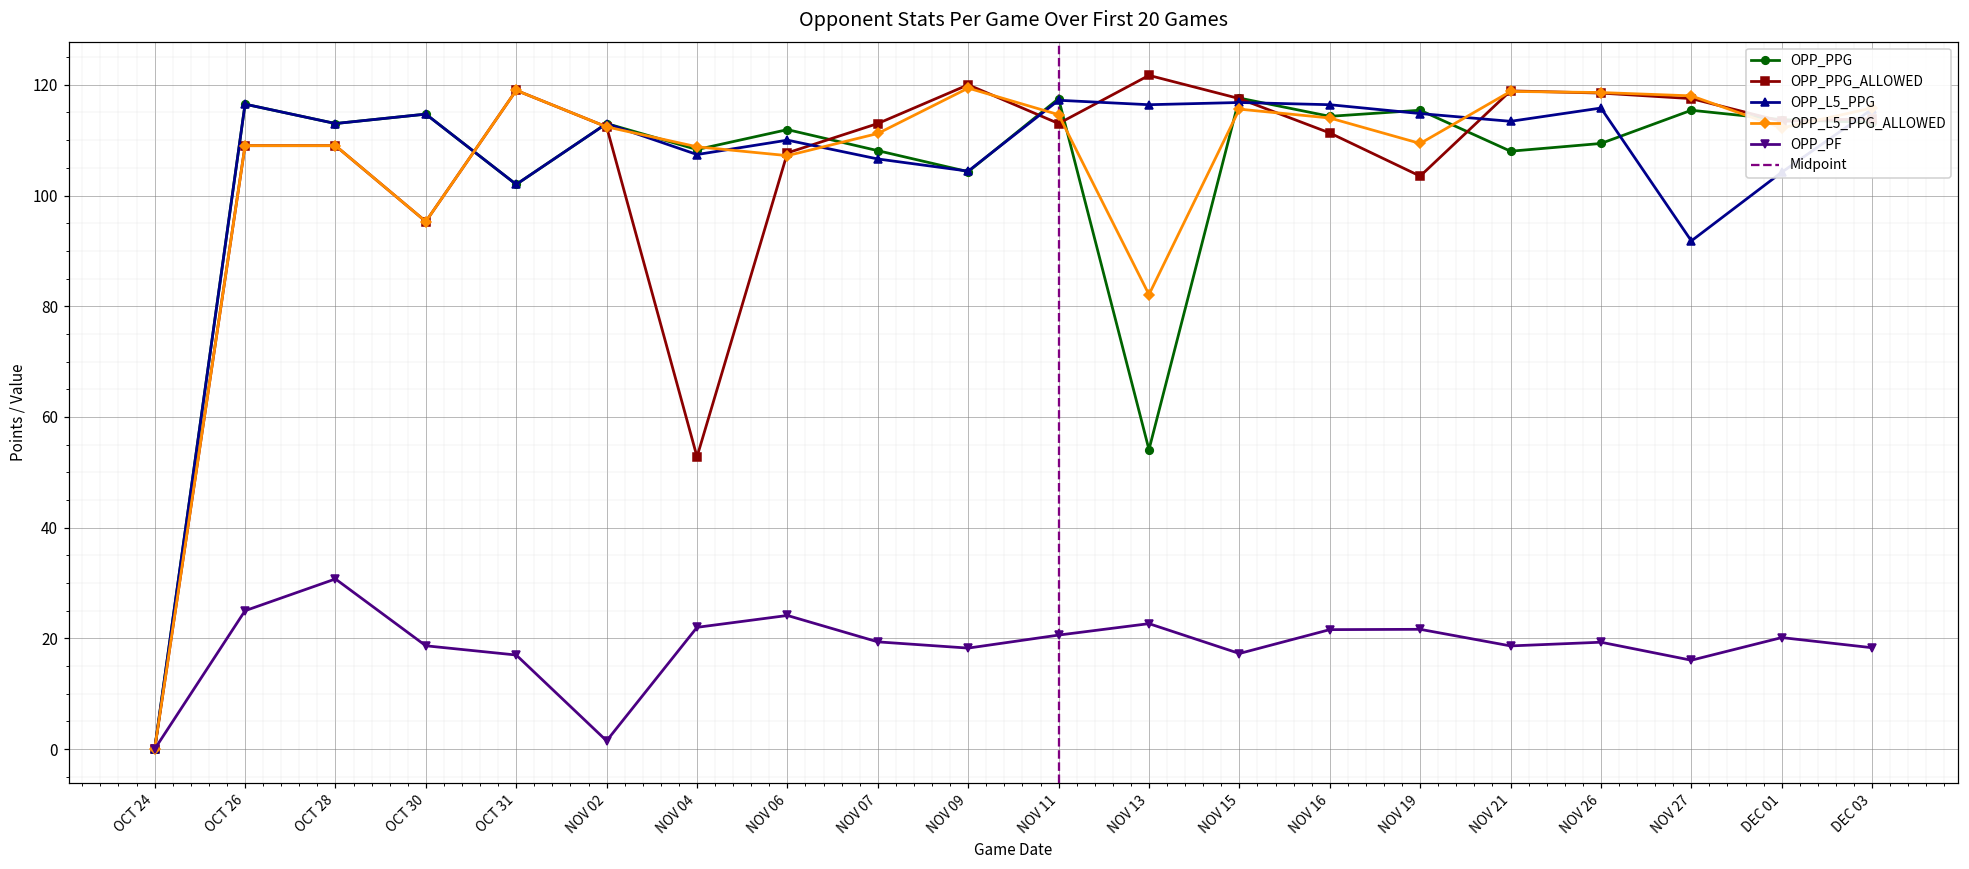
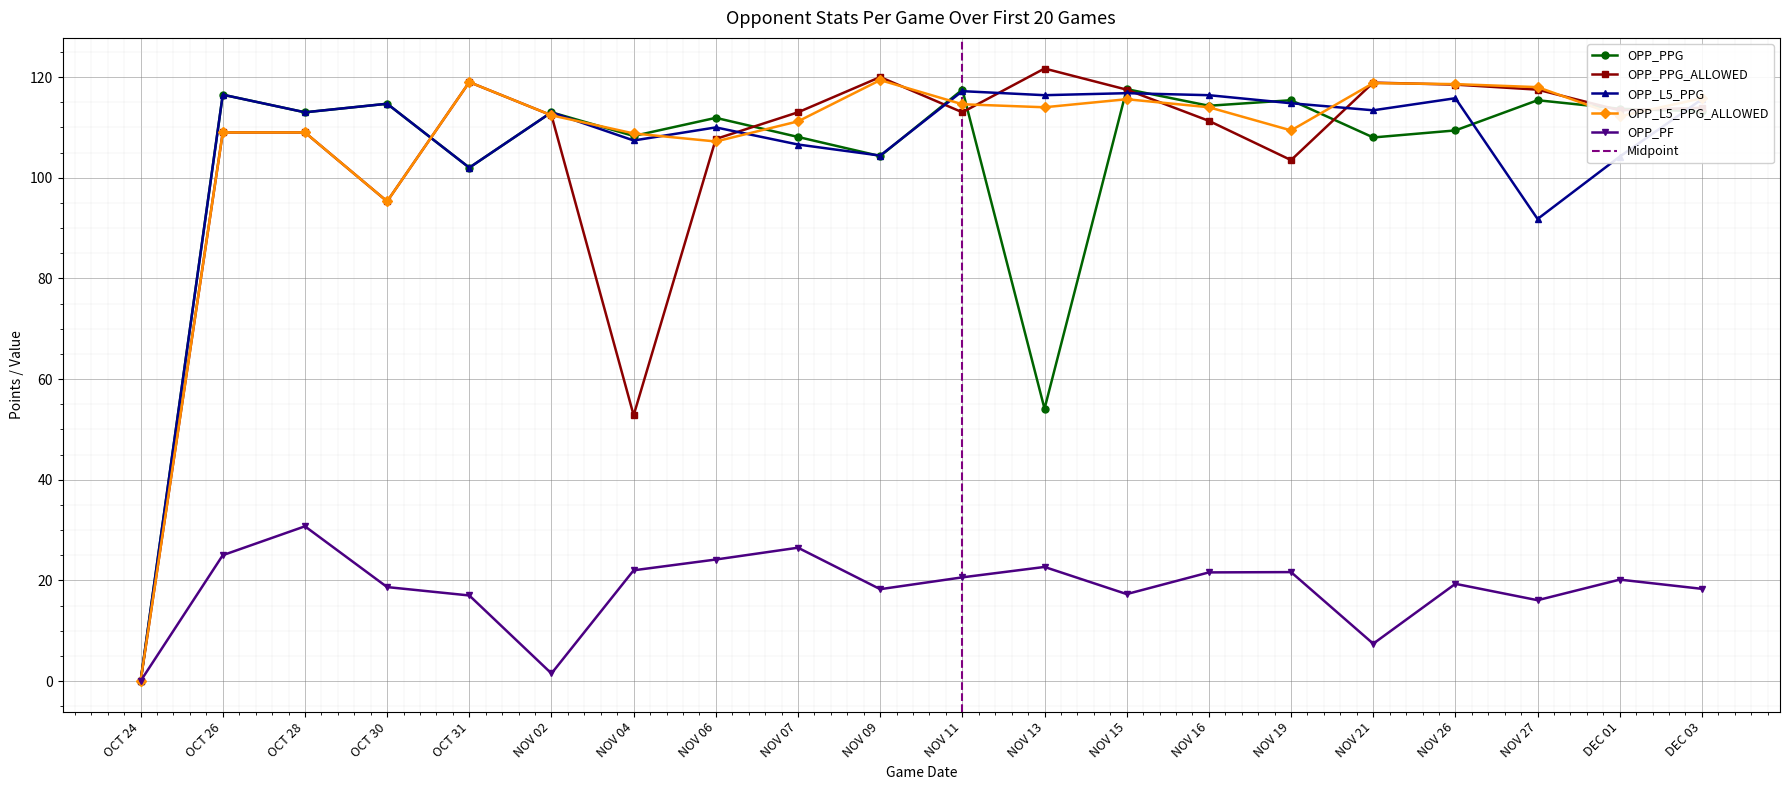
OPP_PF, NOV 07: 19 -> 26
OPP_L5_PPG_ALLOWED, NOV 13: 82 -> 114
OPP_PF, NOV 21: 19 -> 7
